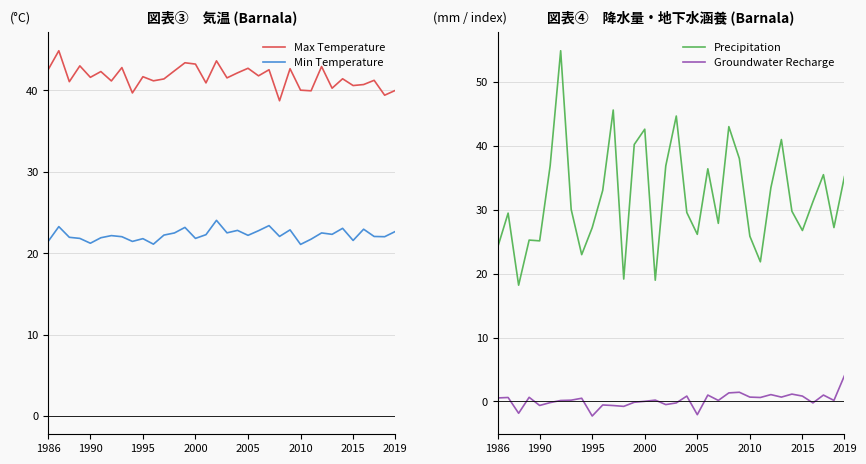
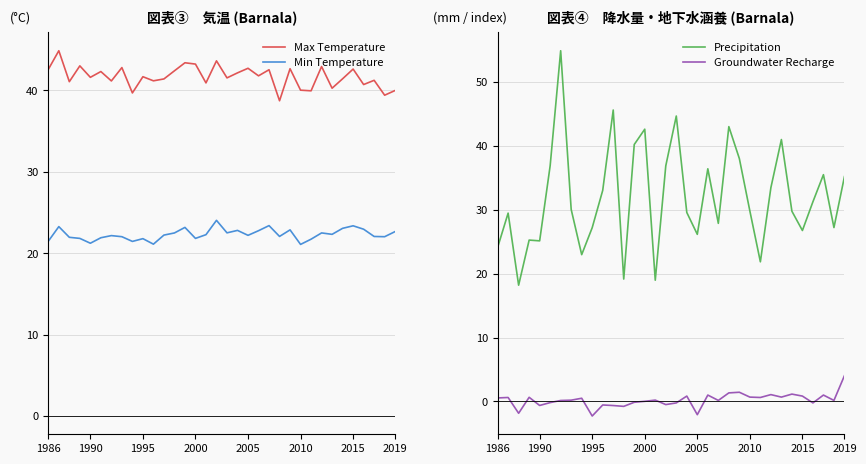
図表③ 気温 (Barnala), Max Temperature, 2015: 41 -> 43
図表③ 気温 (Barnala), Min Temperature, 2015: 22 -> 23
図表④ 降水量・地下水涵養 (Barnala), Precipitation, 2010: 26 -> 30
